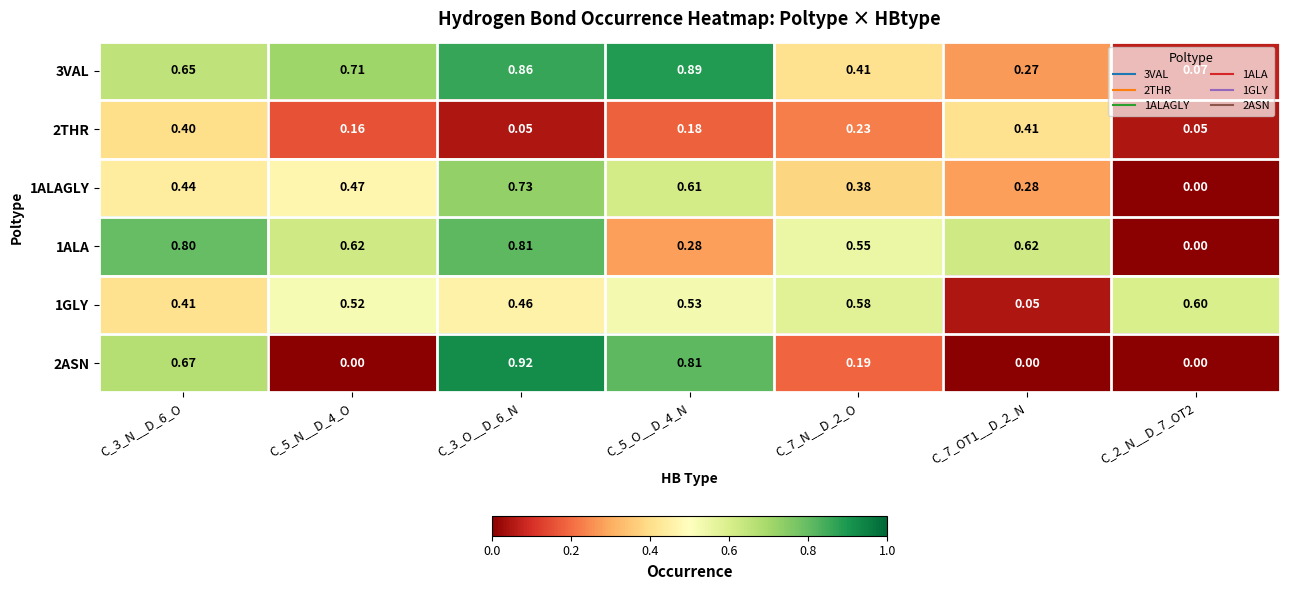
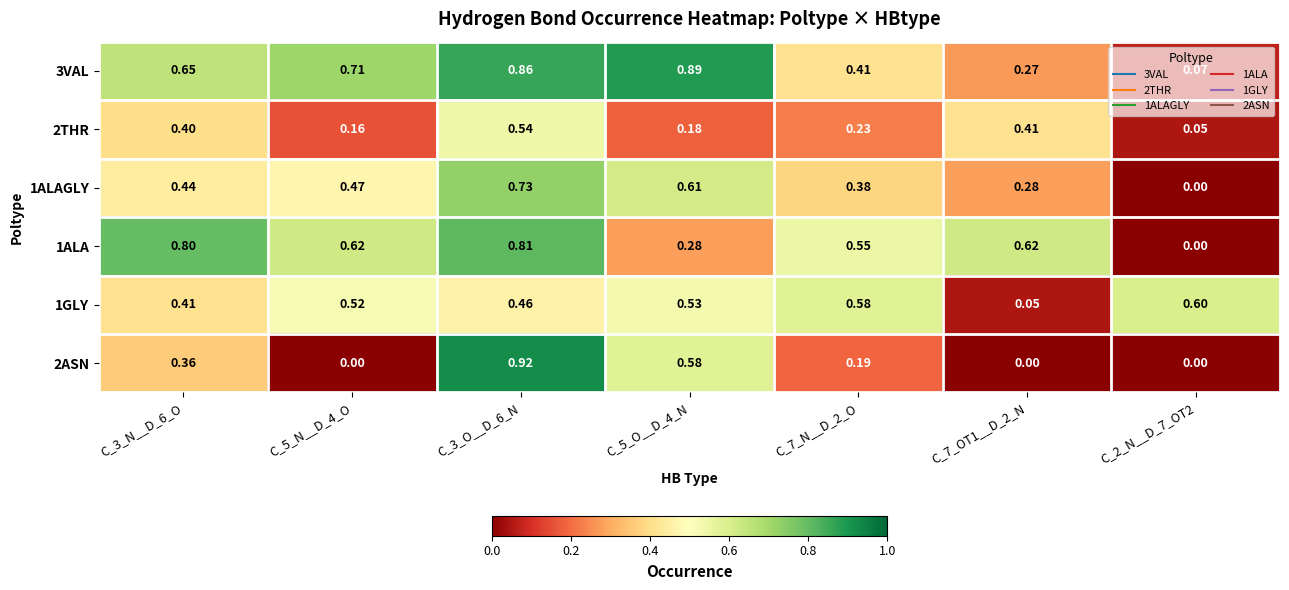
2THR, C_3_O__D_6_N: 0.05 -> 0.54
2ASN, C_3_N__D_6_O: 0.67 -> 0.36
2ASN, C_5_O__D_4_N: 0.81 -> 0.58
